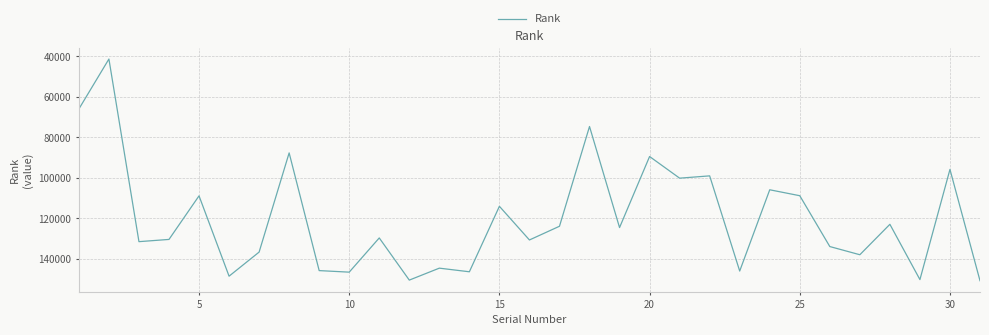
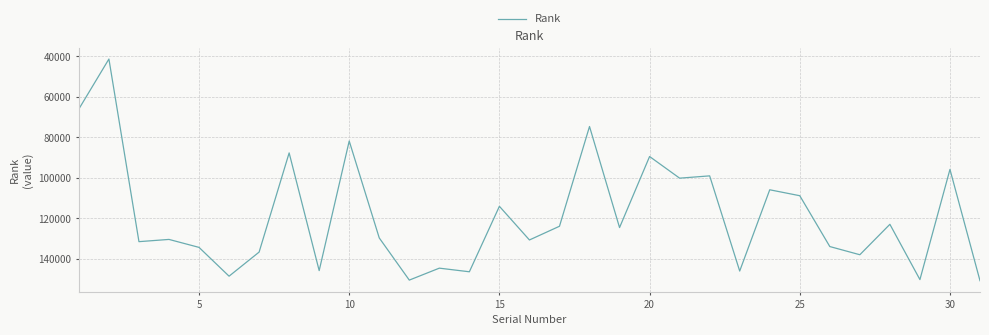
5: 109000 -> 134000
10: 147000 -> 82000
